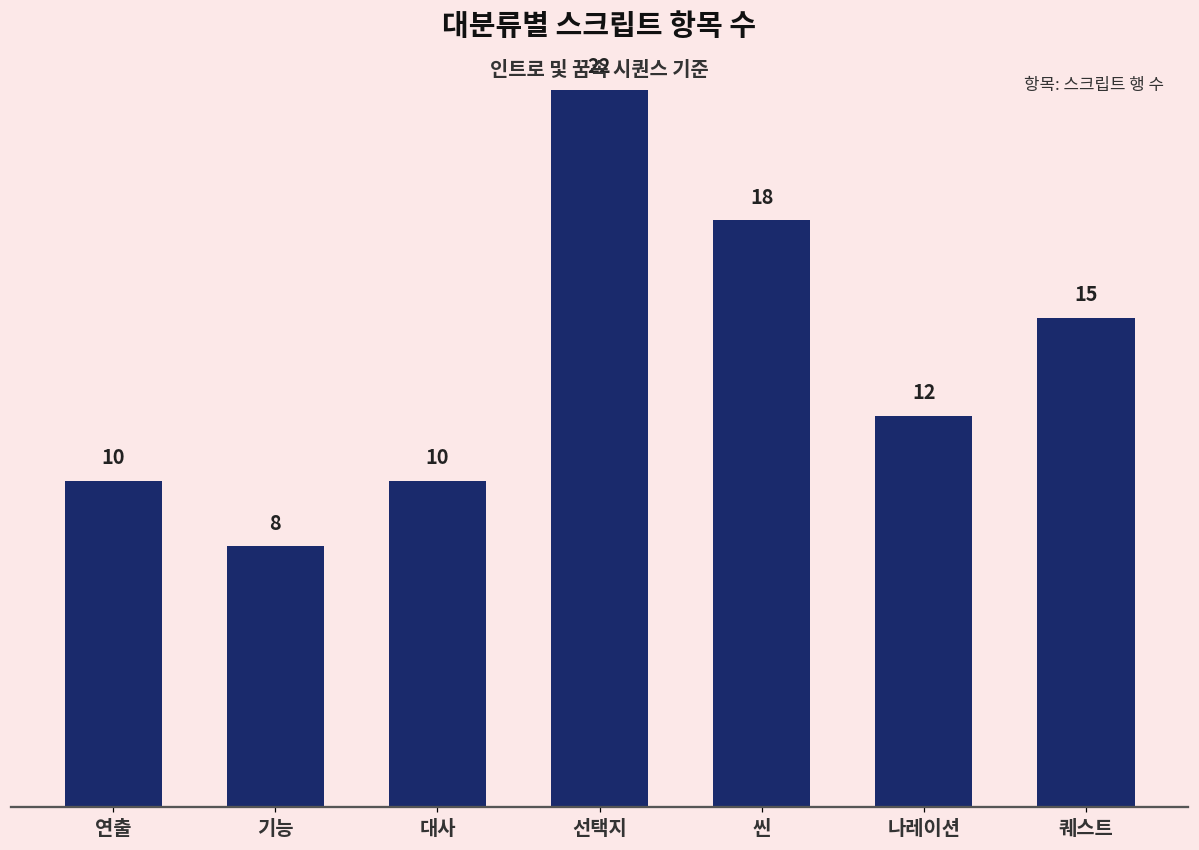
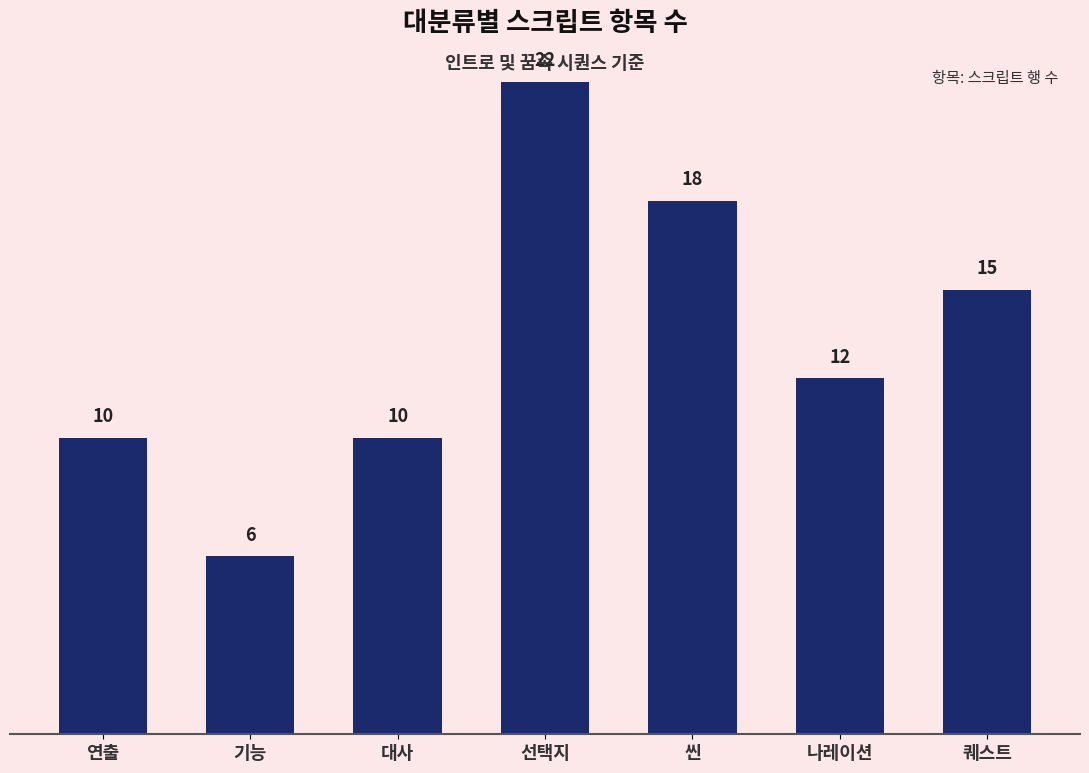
기능: 8 -> 6
